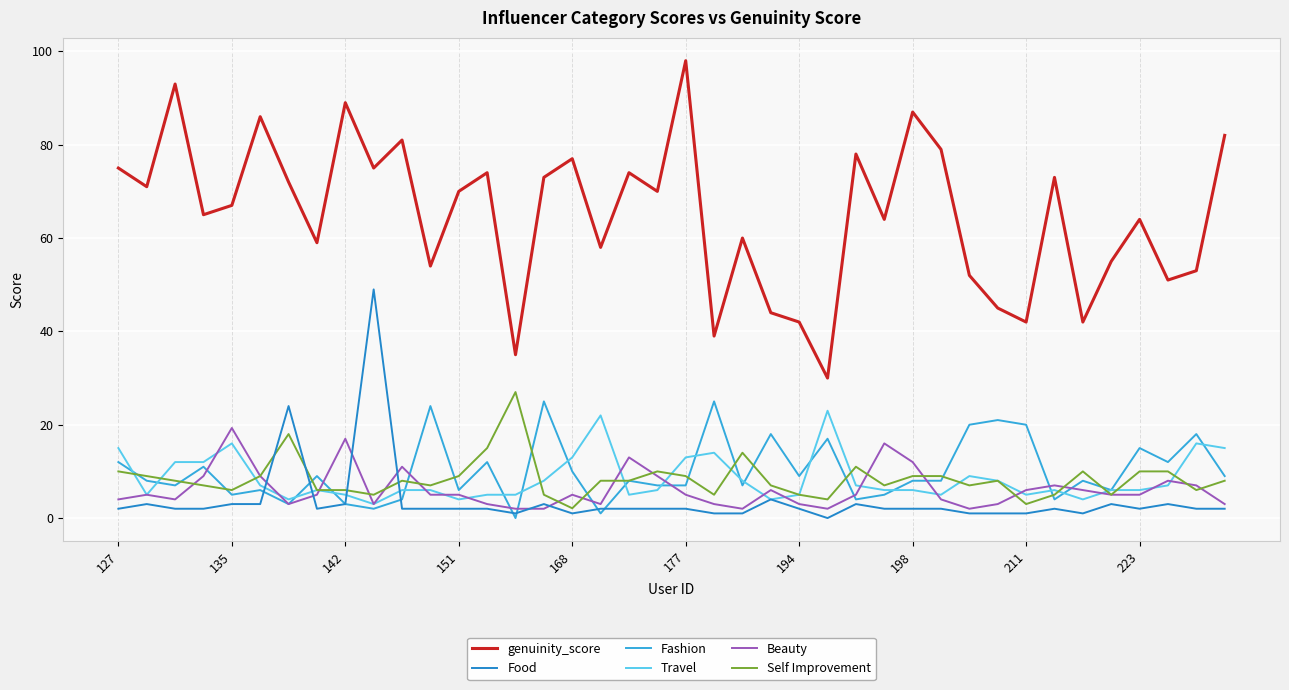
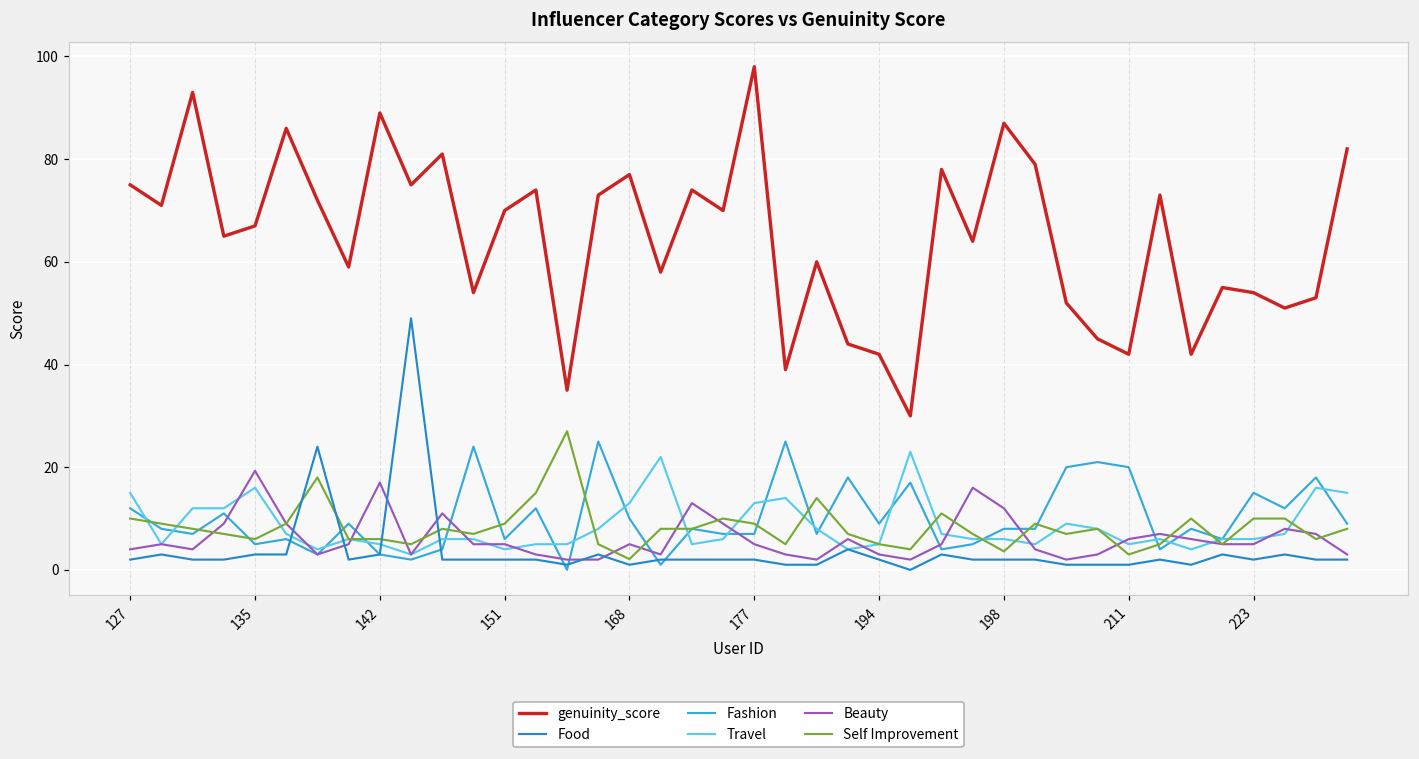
Self Improvement, 198: 9 -> 4
genuinity_score, 223: 64 -> 54
